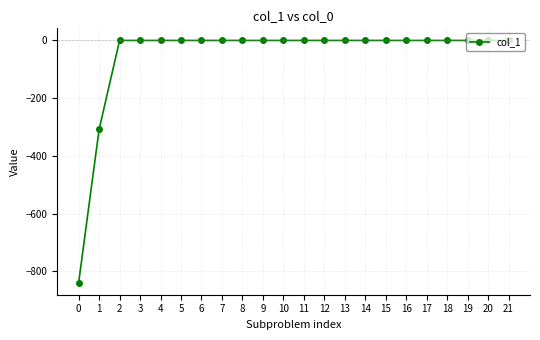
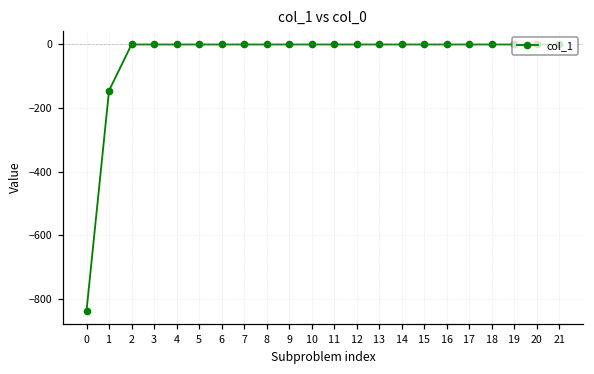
1: -310 -> -150
